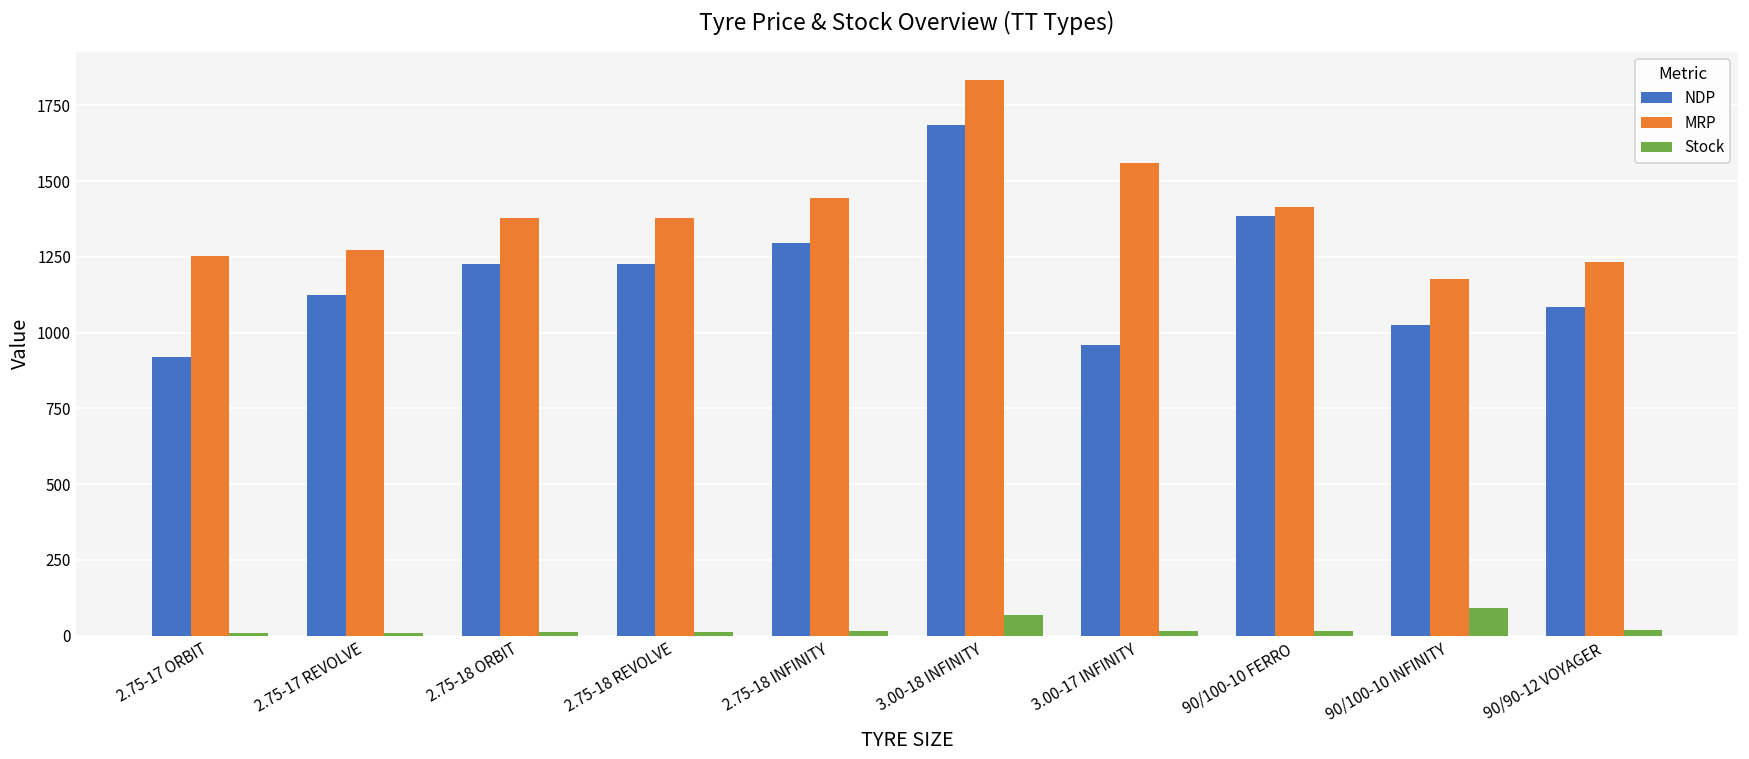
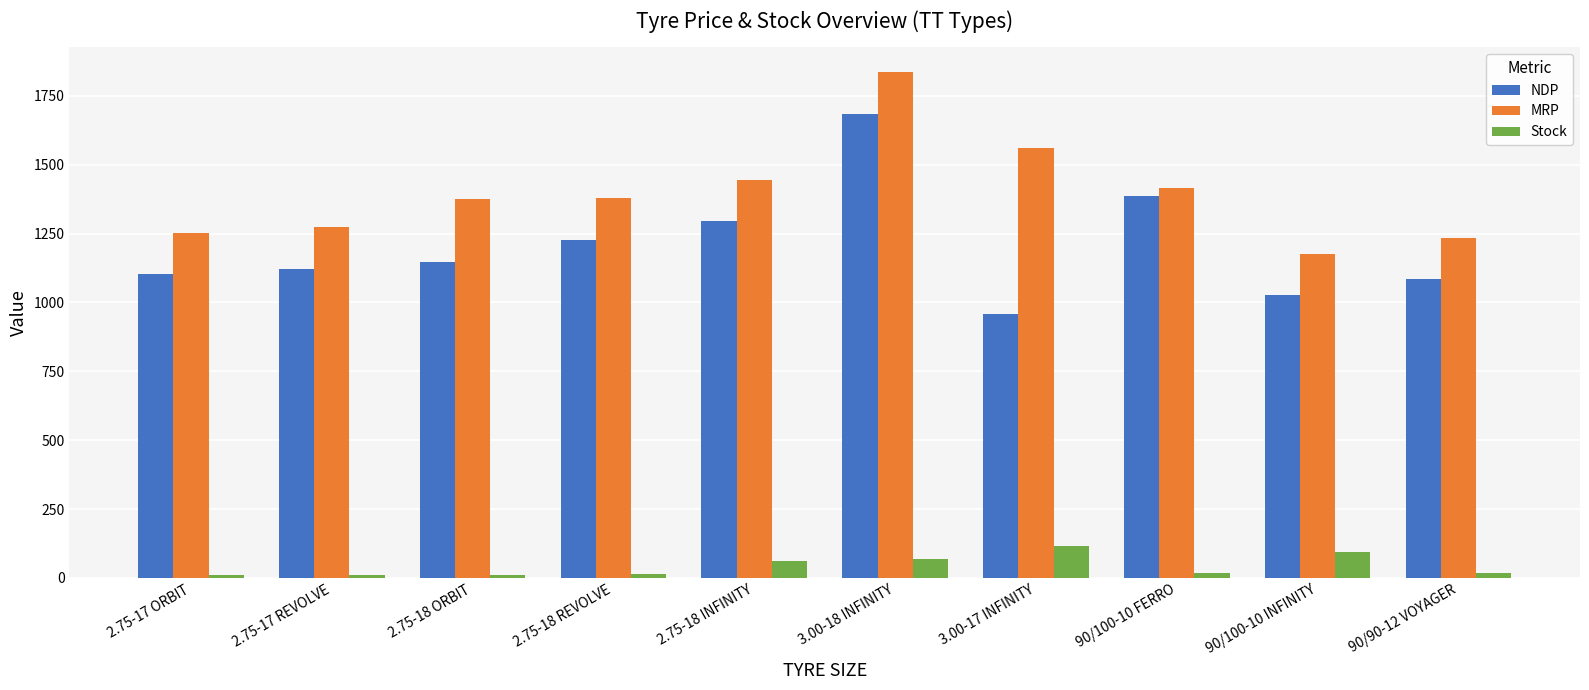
NDP, 2.75-17 ORBIT: 920 -> 1100
NDP, 2.75-18 ORBIT: 1230 -> 1150
Stock, 2.75-18 INFINITY: 10 -> 60
Stock, 3.00-17 INFINITY: 20 -> 120
